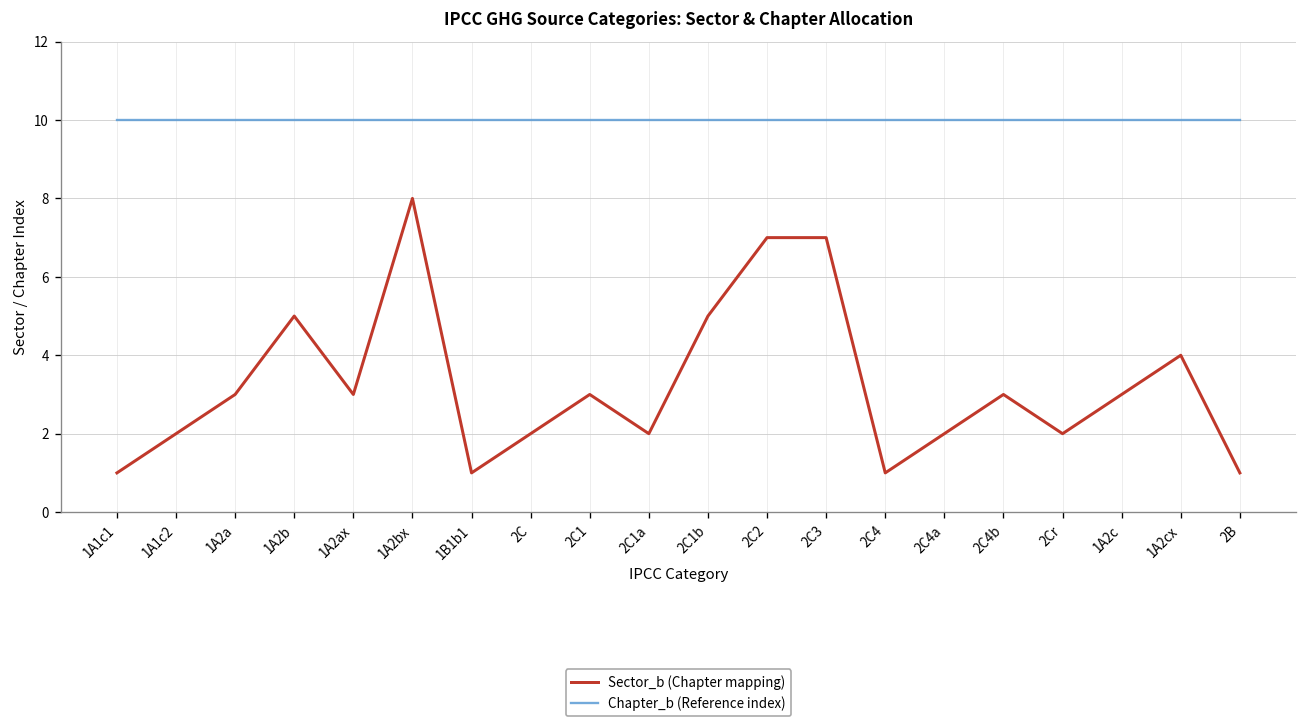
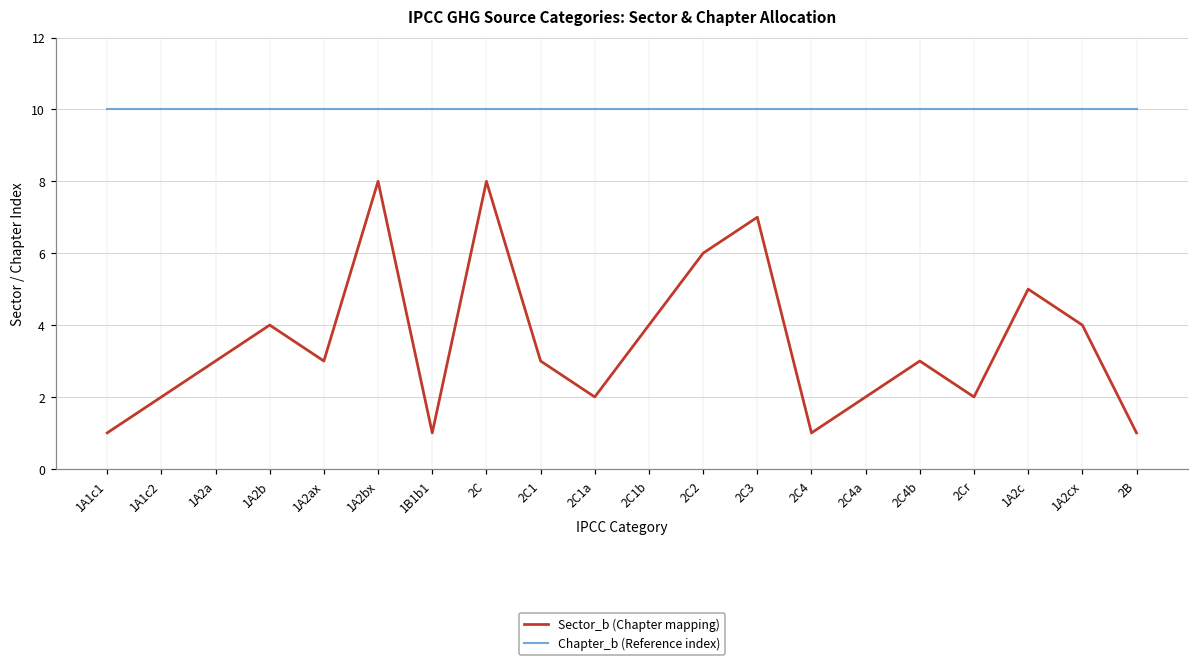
Sector_b (Chapter mapping), 1A2b: 5 -> 4
Sector_b (Chapter mapping), 2C: 2 -> 8
Sector_b (Chapter mapping), 2C1b: 5 -> 4
Sector_b (Chapter mapping), 2C2: 7 -> 6
Sector_b (Chapter mapping), 1A2c: 3 -> 5
